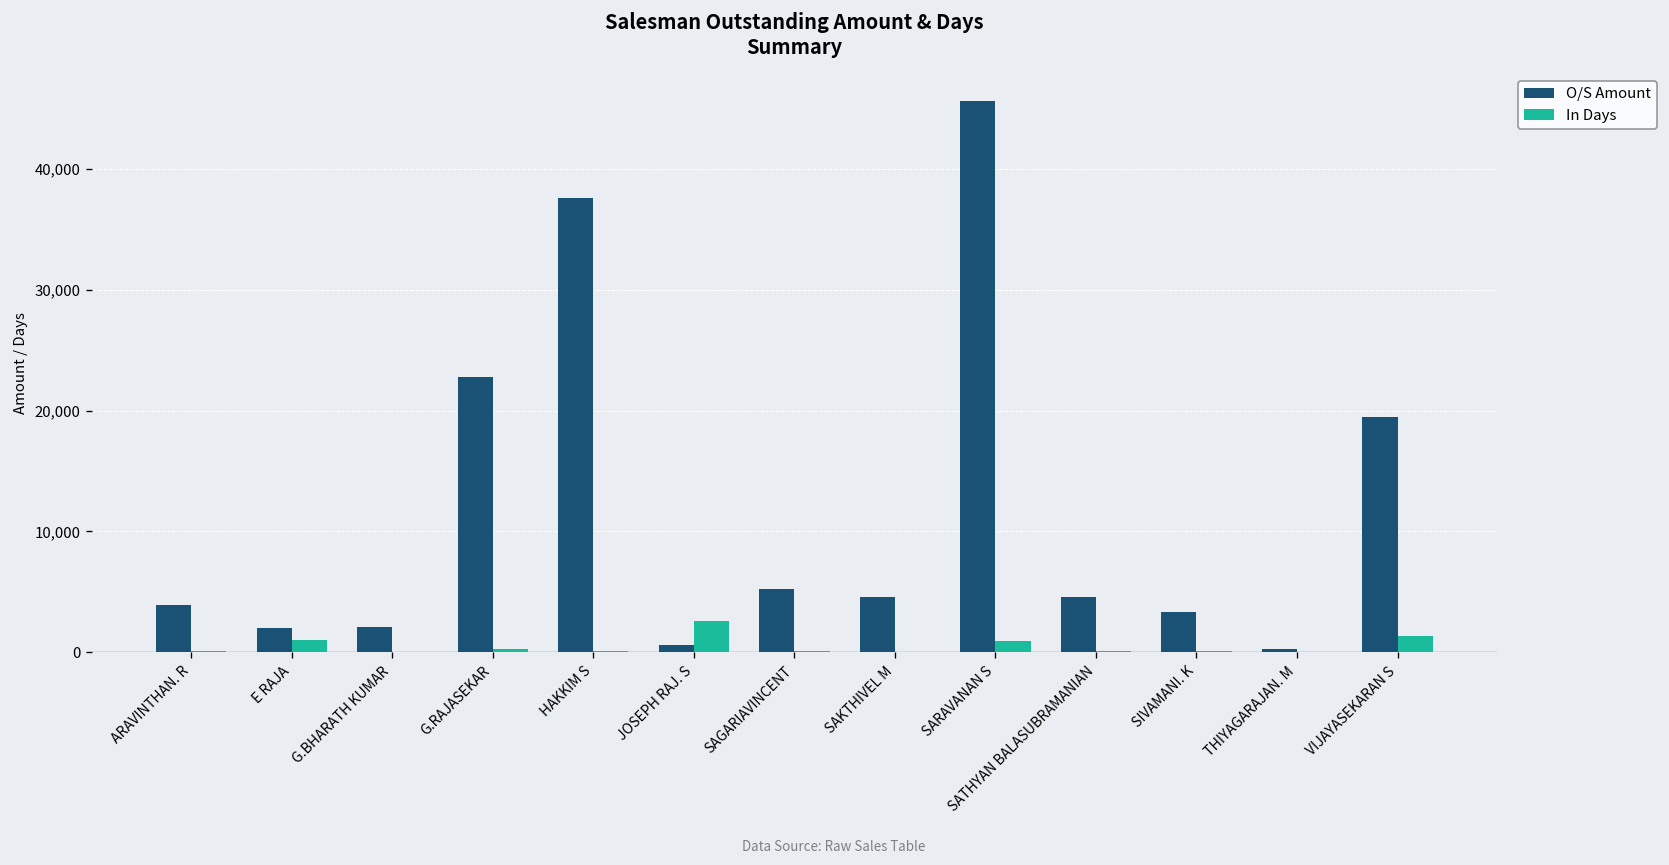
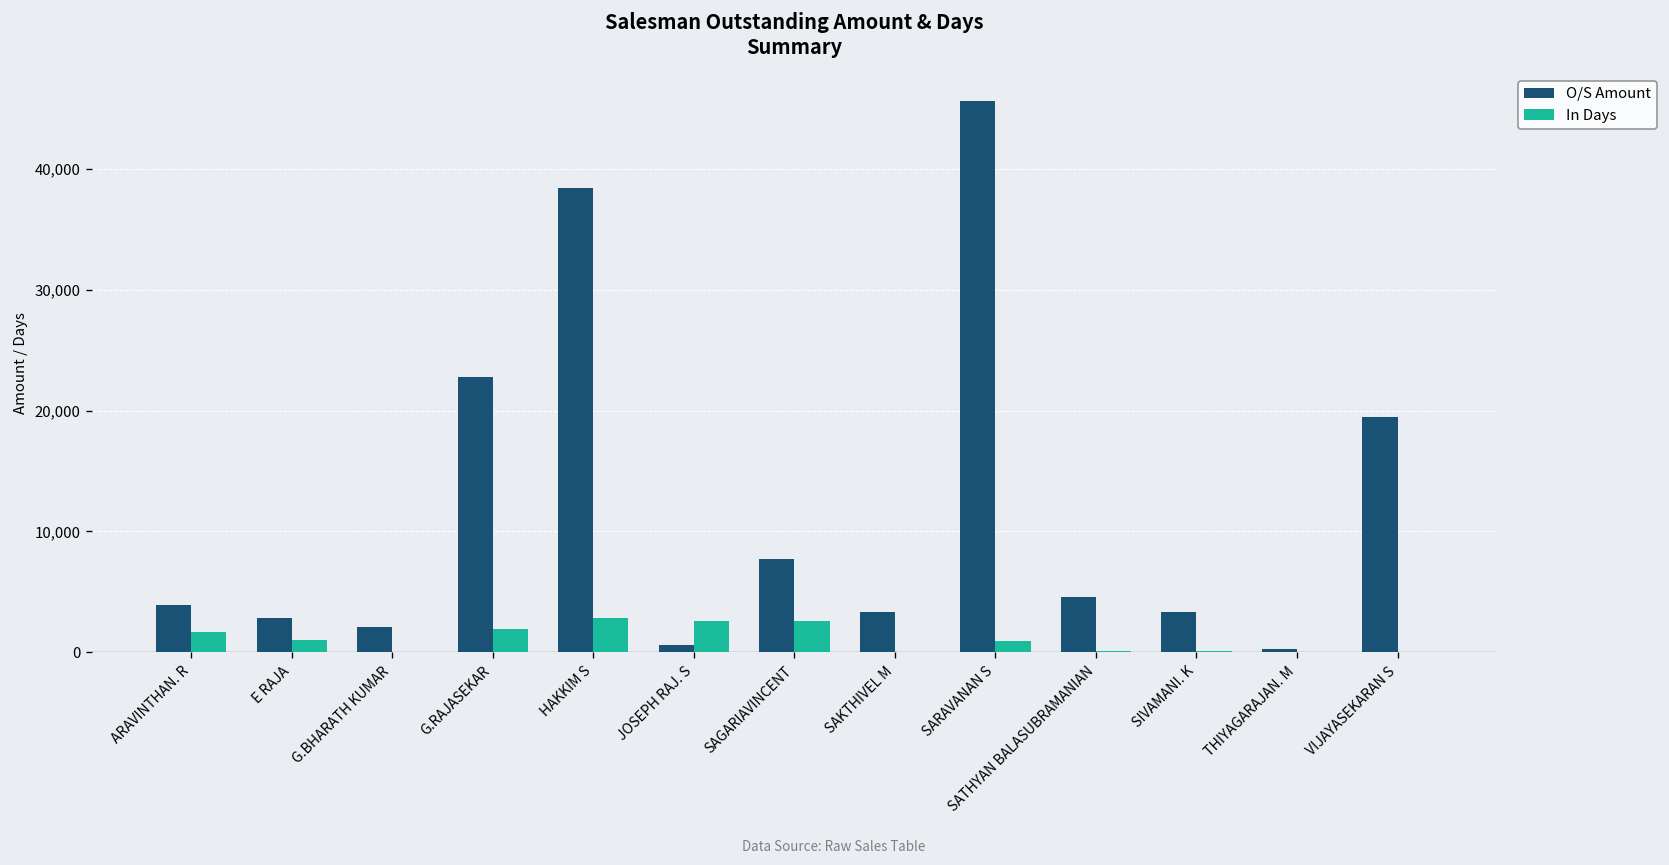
In Days, ARAVINTHAN. R: 100 -> 1,600
O/S Amount, E RAJA: 2,000 -> 2,800
In Days, G.RAJASEKAR: 300 -> 1,900
O/S Amount, HAKKIM S: 37,600 -> 38,400
In Days, HAKKIM S: 100 -> 2,800
O/S Amount, SAGARIAVINCENT: 5,300 -> 7,700
In Days, SAGARIAVINCENT: 100 -> 2,600
O/S Amount, SAKTHIVEL M: 4,500 -> 3,300
In Days, VIJAYASEKARAN S: 1,400 -> 0
